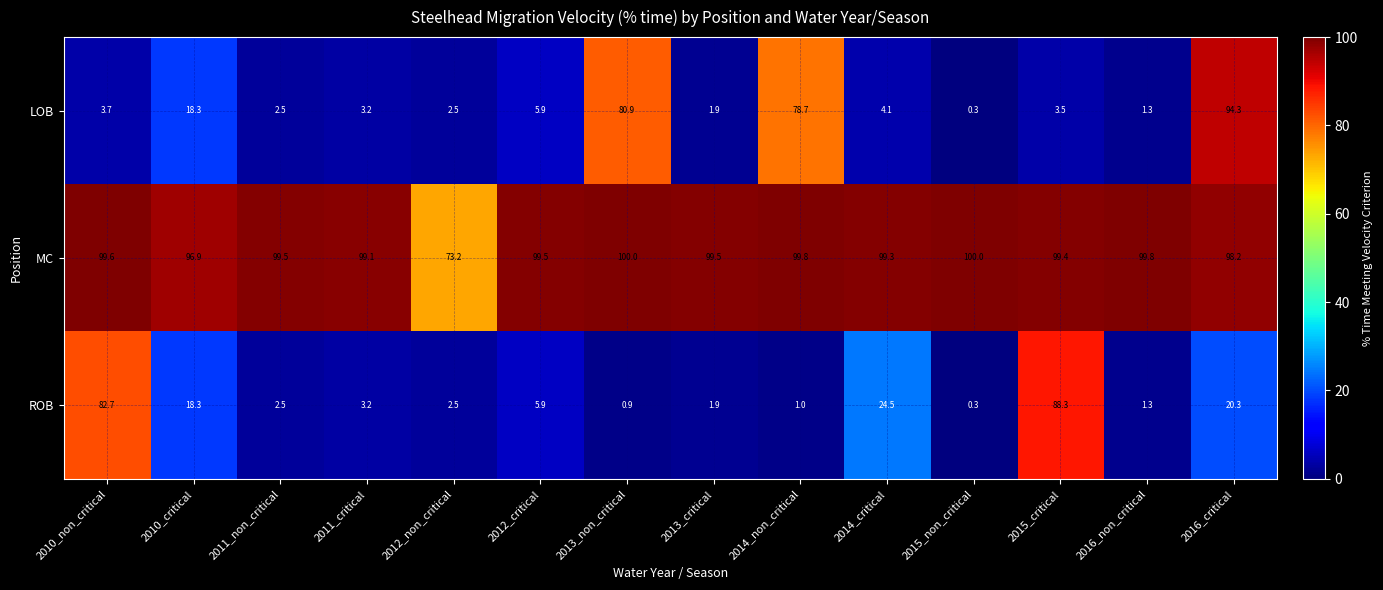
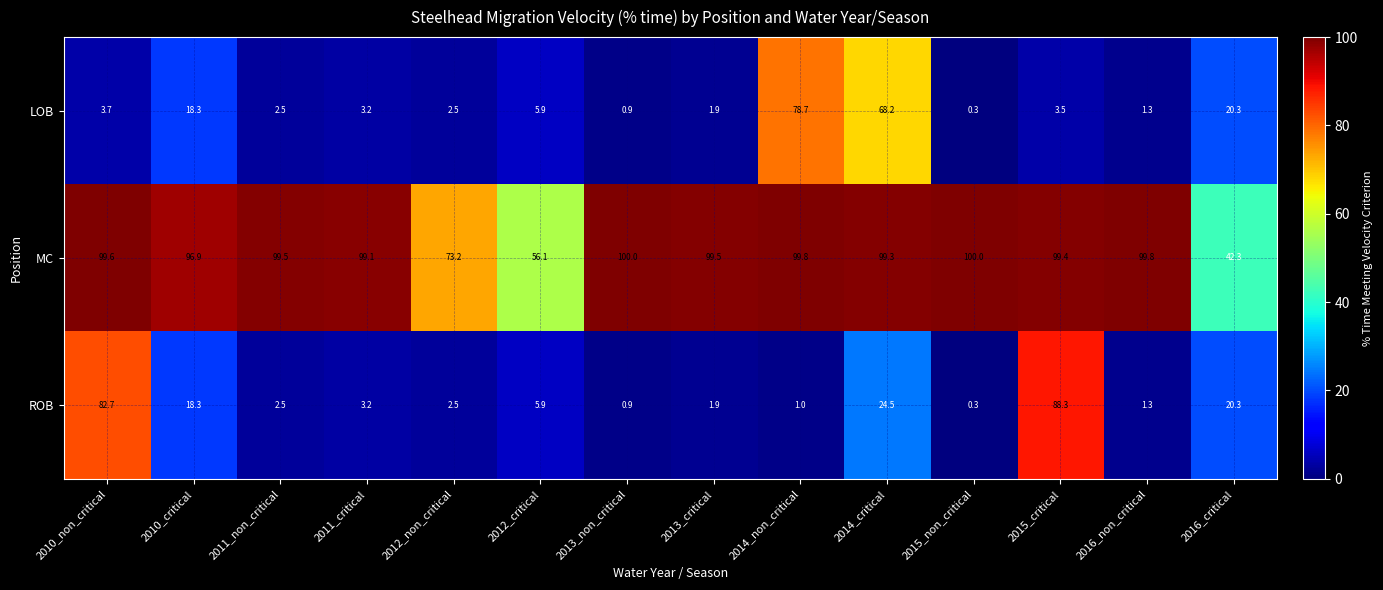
LOB, 2013_non_critical: 80.9 -> 0.9
LOB, 2014_critical: 4.1 -> 68.2
LOB, 2016_critical: 94.3 -> 20.3
MC, 2012_critical: 99.5 -> 56.1
MC, 2016_critical: 98.2 -> 42.3
